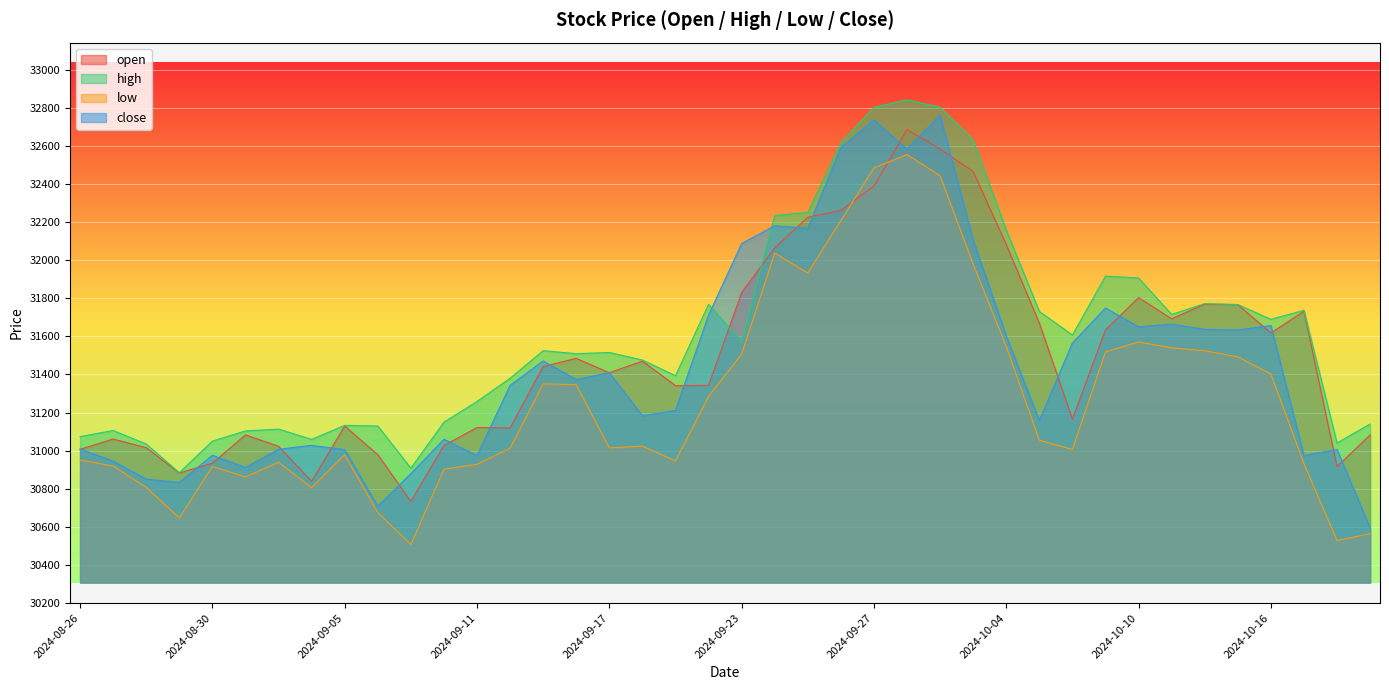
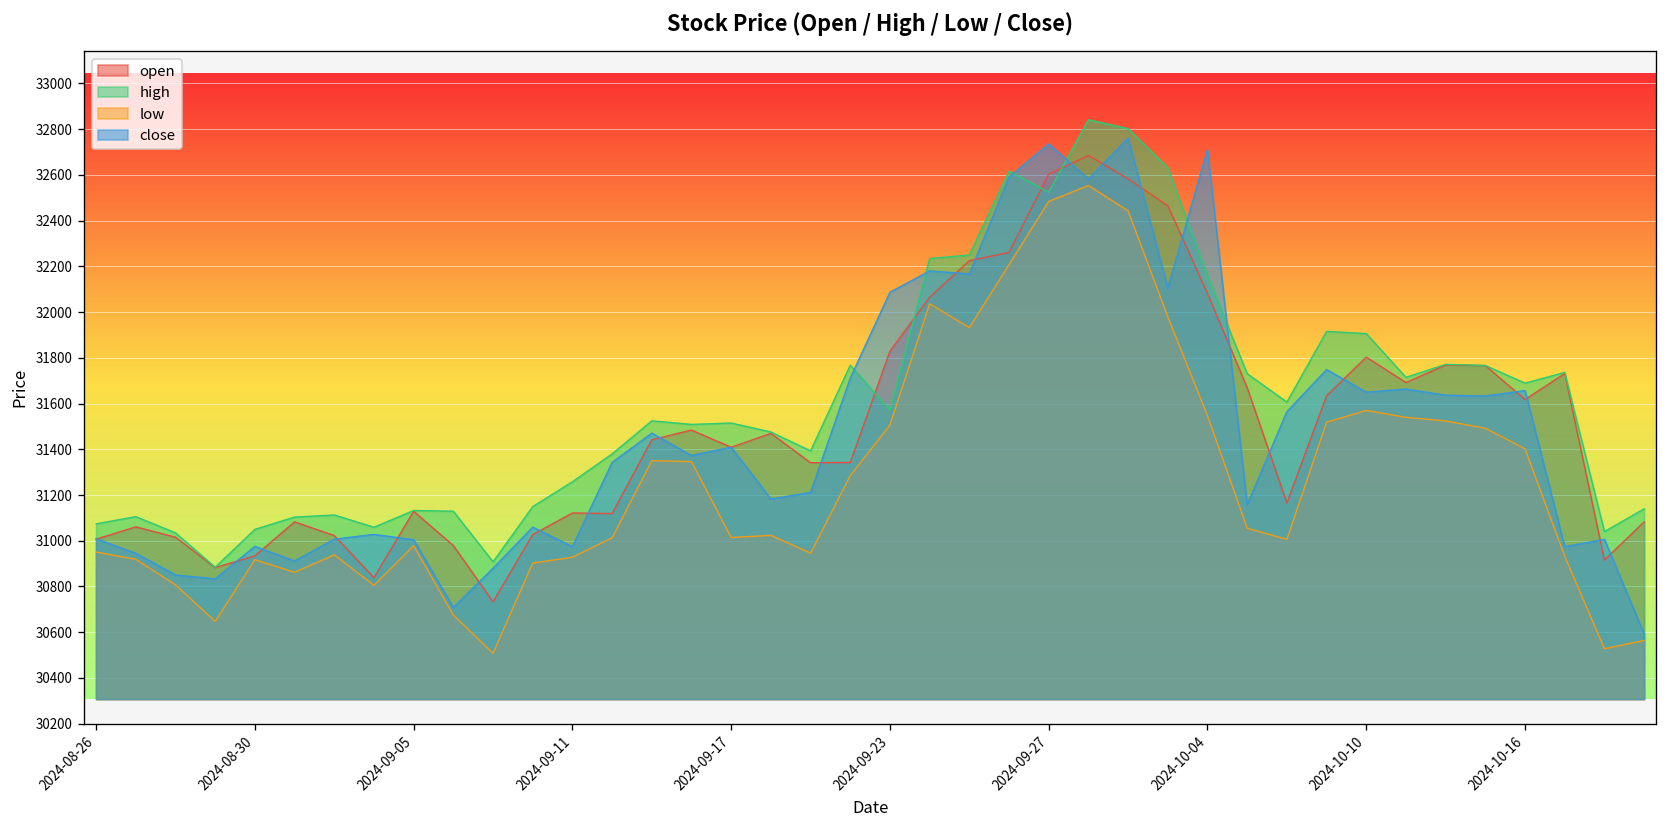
open, 2024-09-27: 32390 -> 32600
high, 2024-09-27: 32800 -> 32520
close, 2024-10-04: 31600 -> 32710
